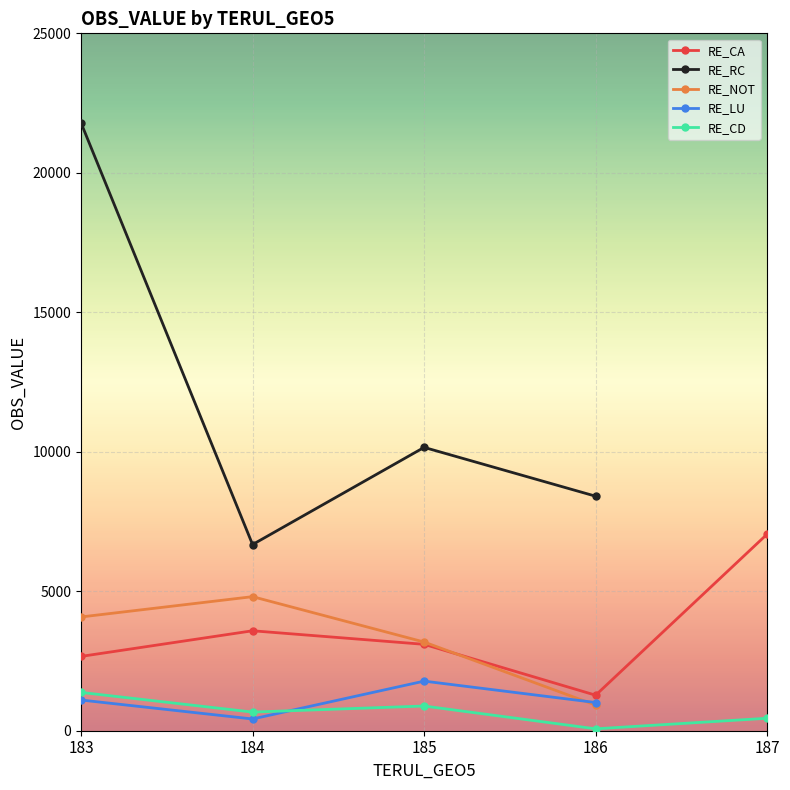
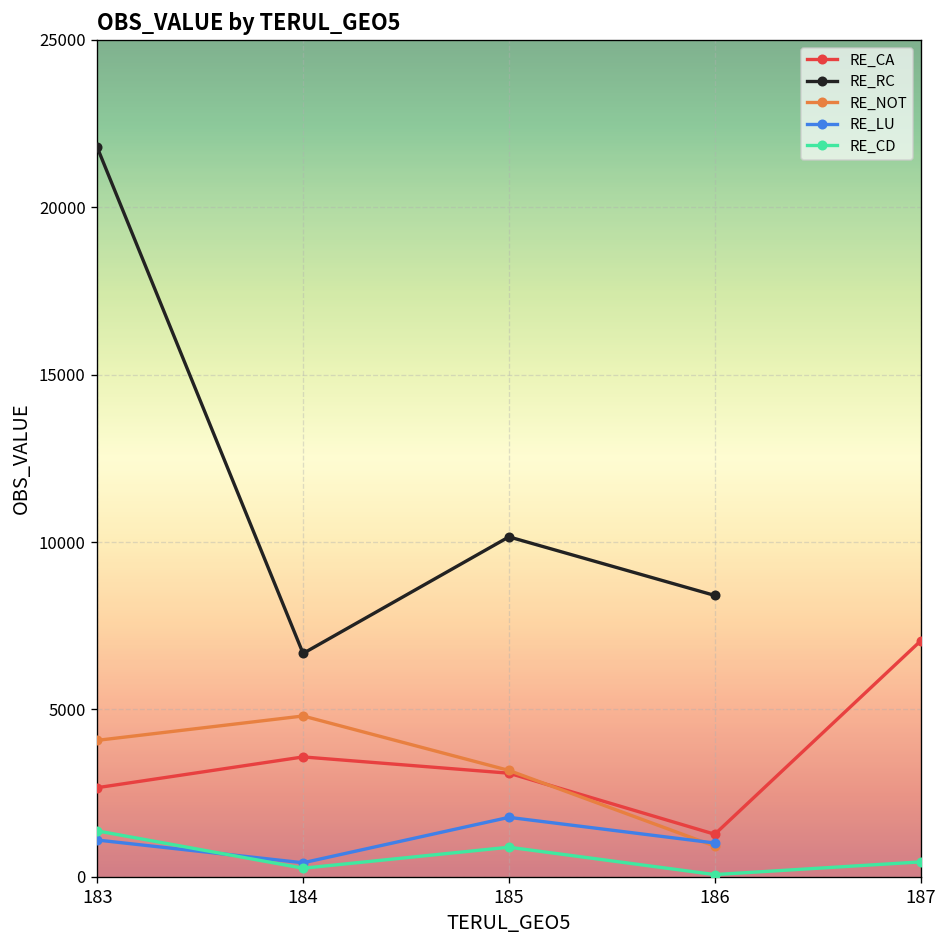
RE_CD, 184: 700 -> 300
